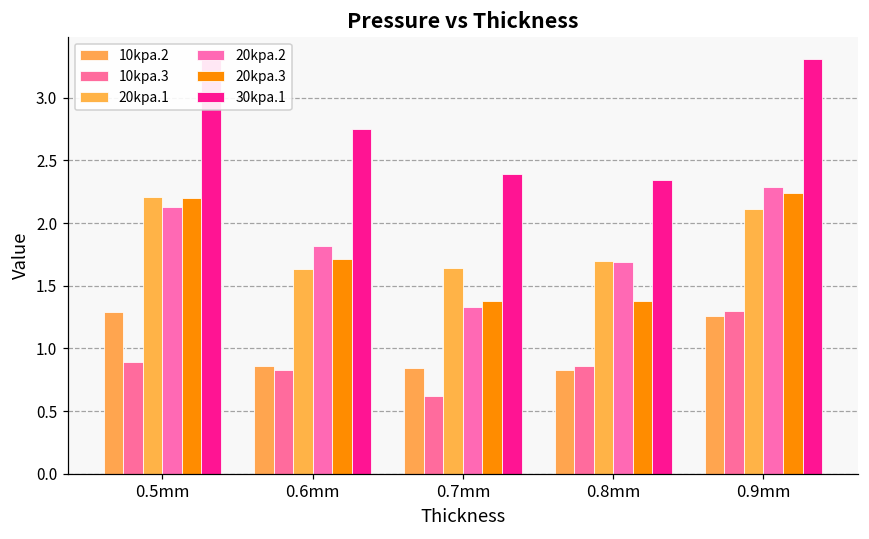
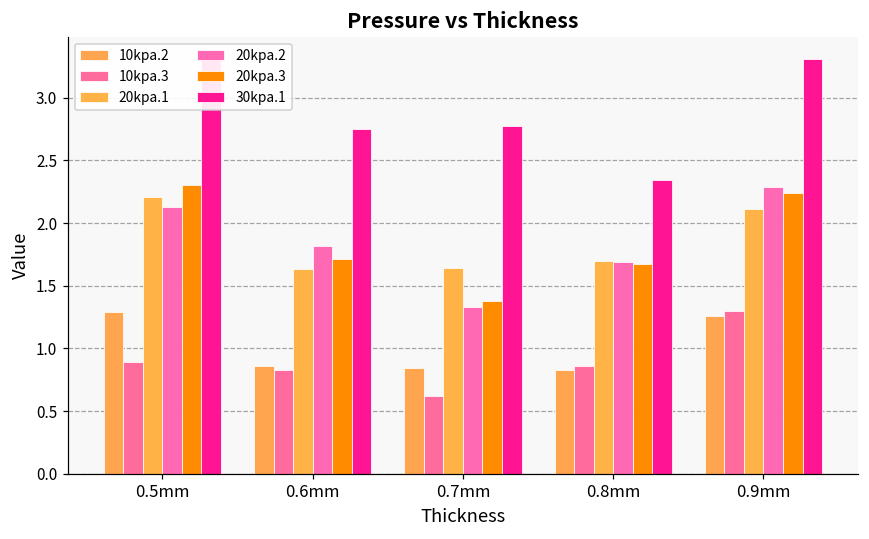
20kpa.3, 0.5mm: 2.2 -> 2.3
30kpa.1, 0.7mm: 2.39 -> 2.77
20kpa.3, 0.8mm: 1.38 -> 1.67
